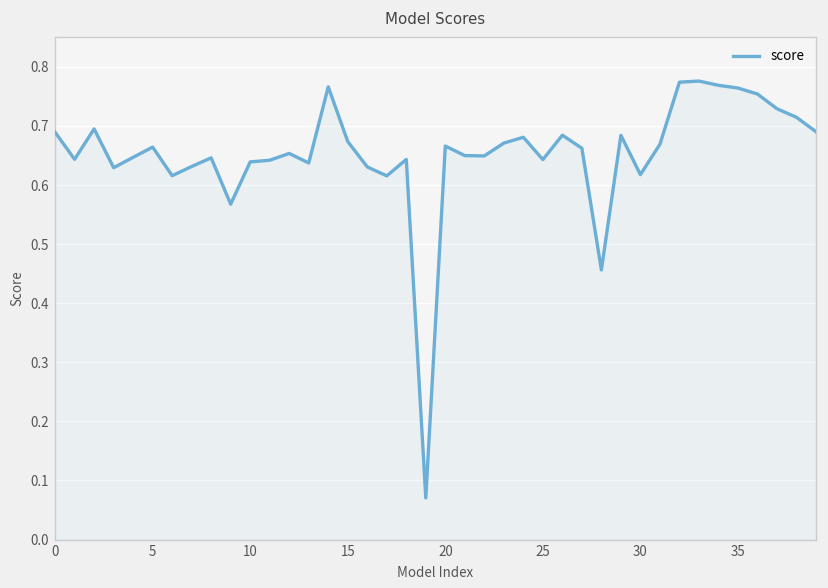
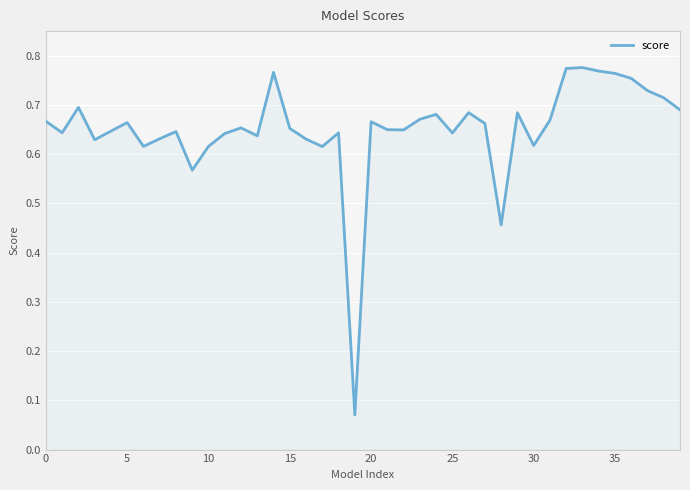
0: 0.69 -> 0.67
10: 0.64 -> 0.62
15: 0.67 -> 0.65
